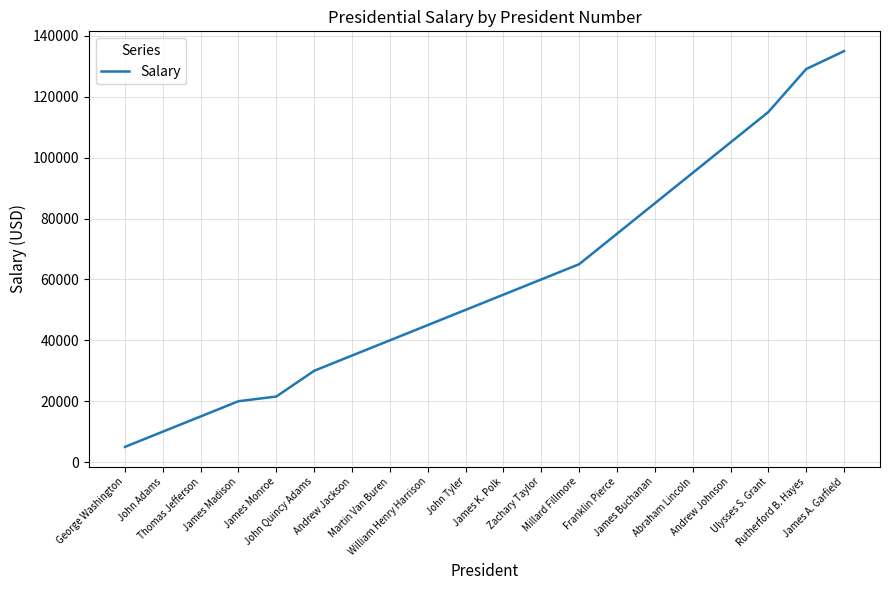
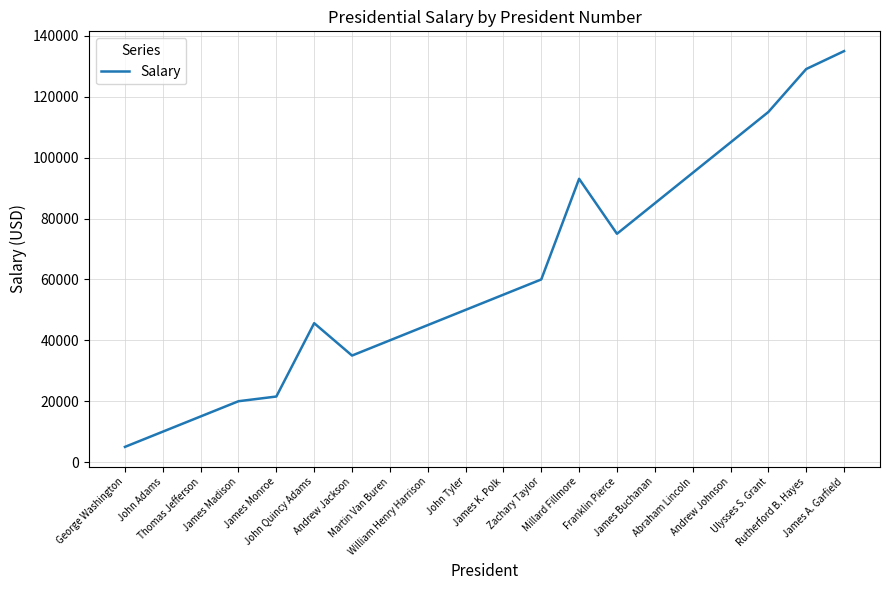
John Quincy Adams: 30000 -> 46000
Millard Fillmore: 65000 -> 93000
